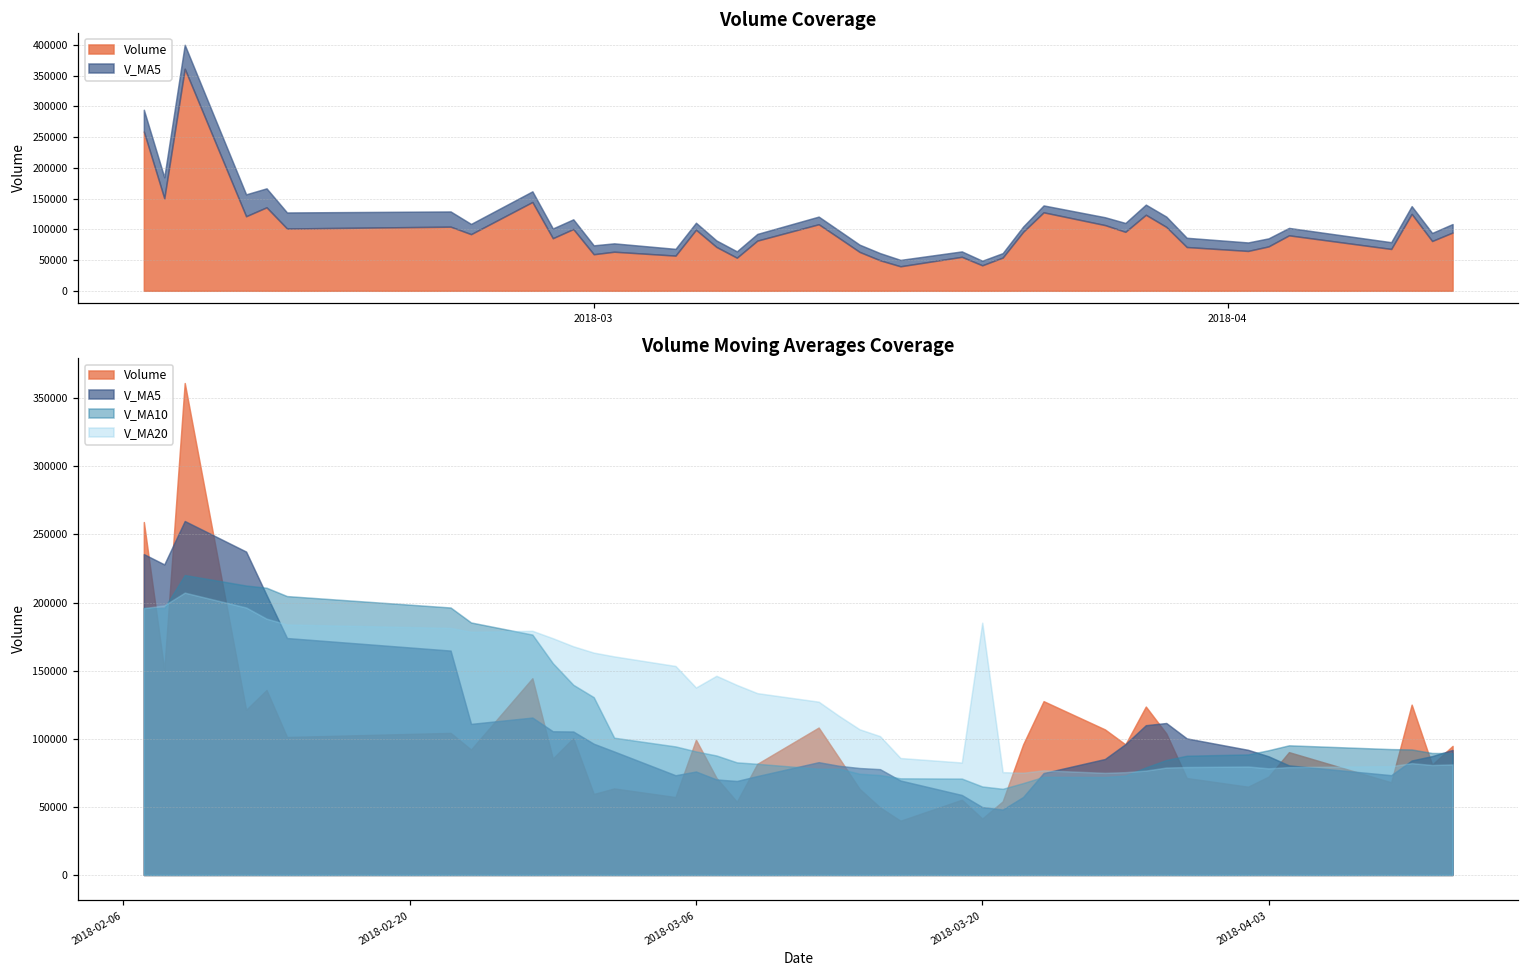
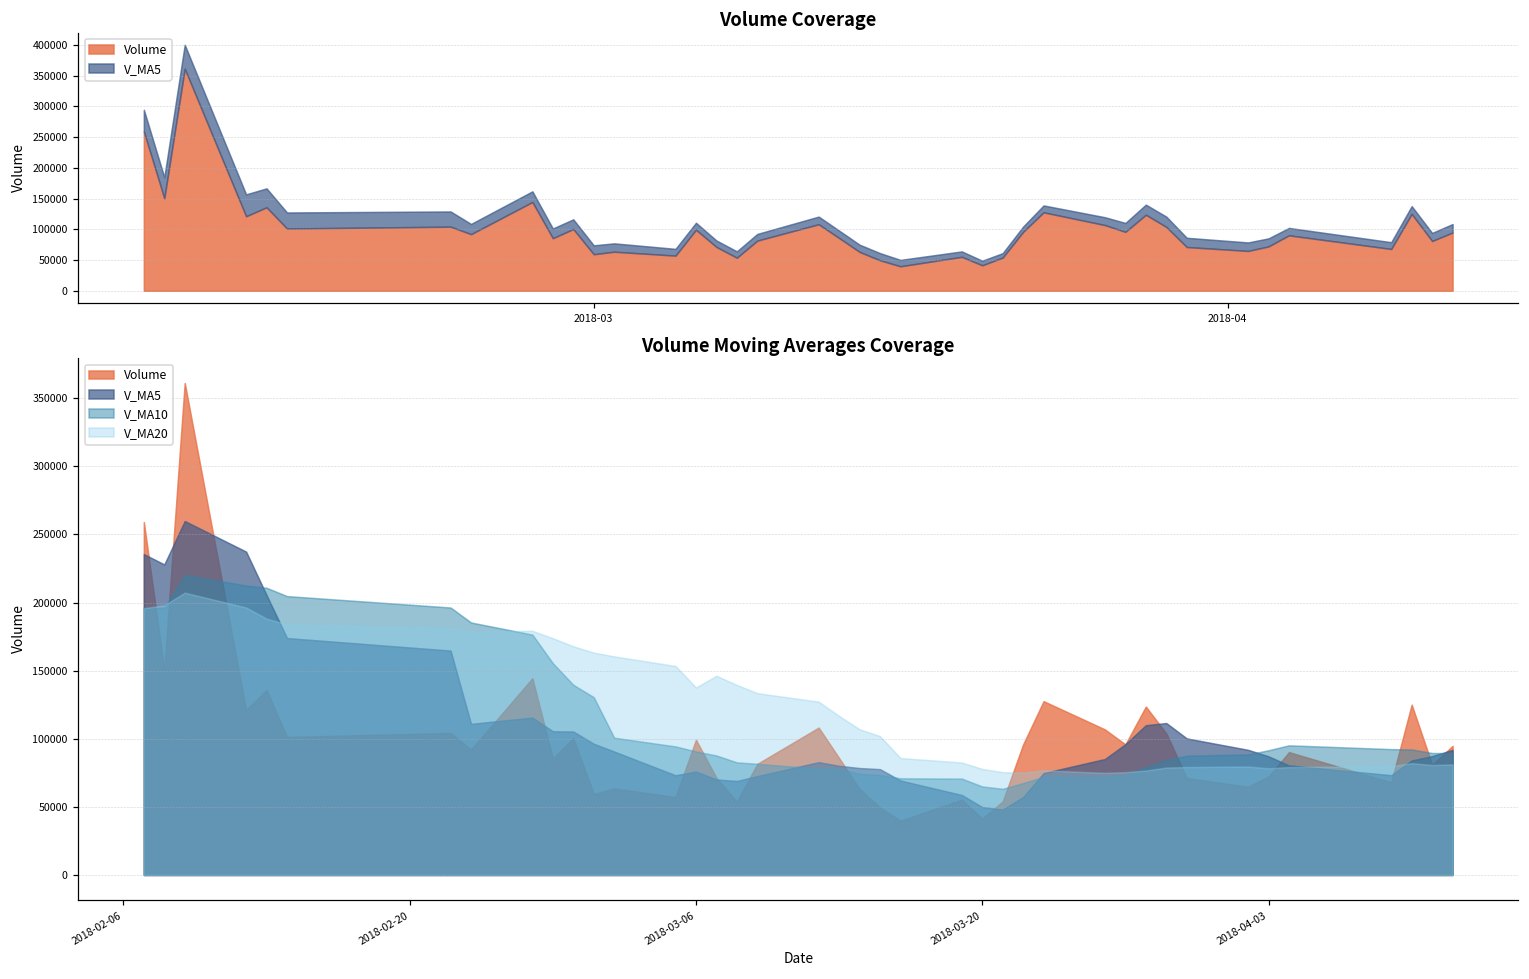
Volume Moving Averages Coverage, V_MA20, 2018-03-20: 185000 -> 78000
